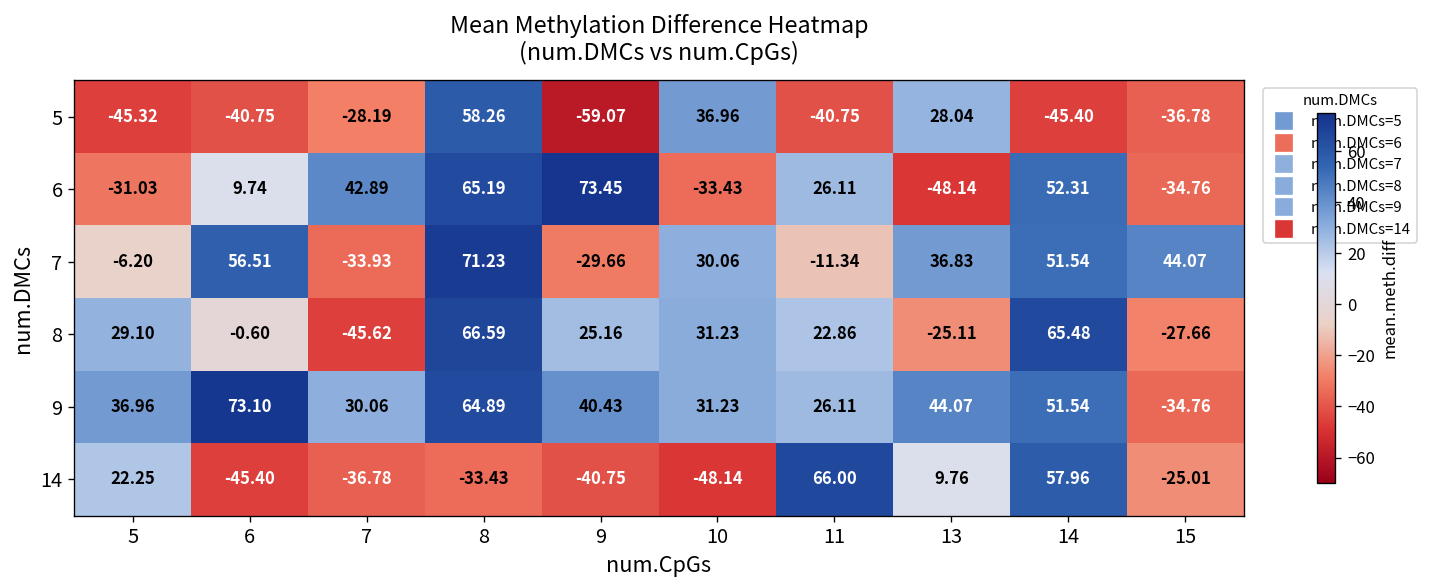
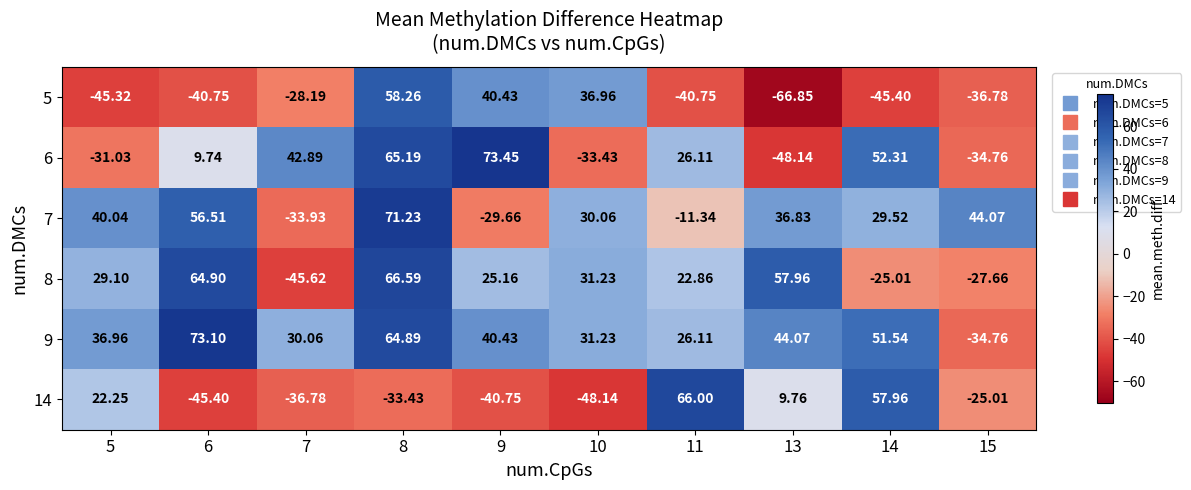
5, 9: -59.07 -> 40.43
5, 13: 28.04 -> -66.85
7, 5: -6.20 -> 40.04
7, 14: 51.54 -> 29.52
8, 6: -0.60 -> 64.90
8, 13: -25.11 -> 57.96
8, 14: 65.48 -> -25.01
